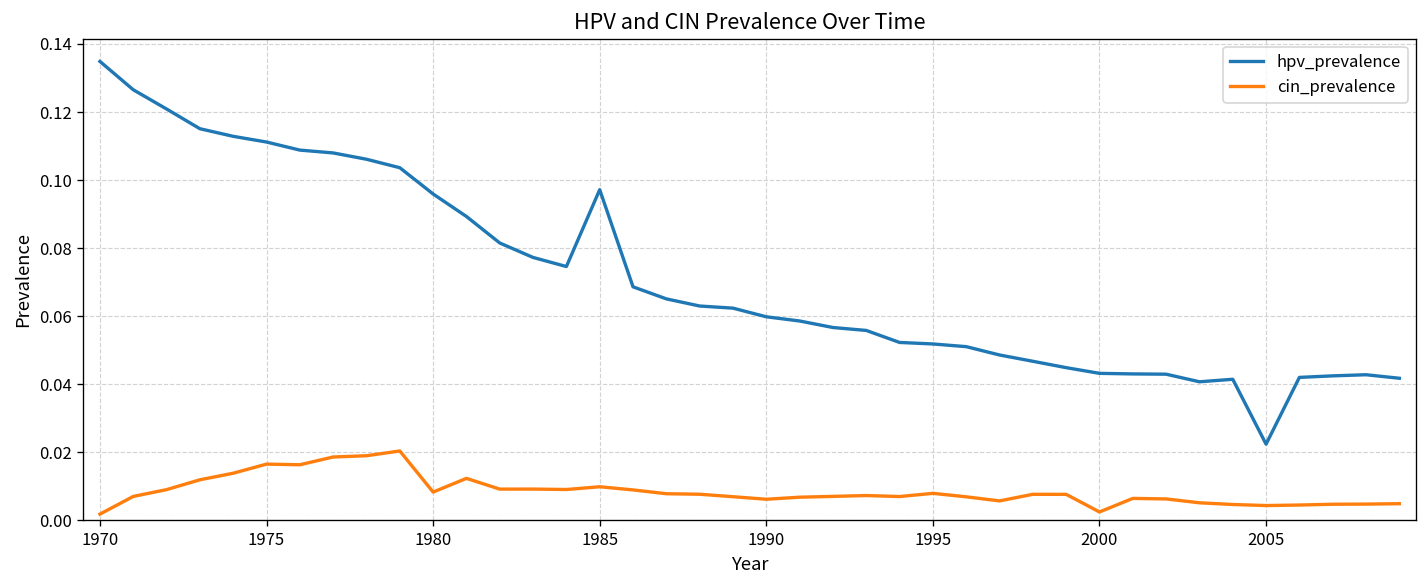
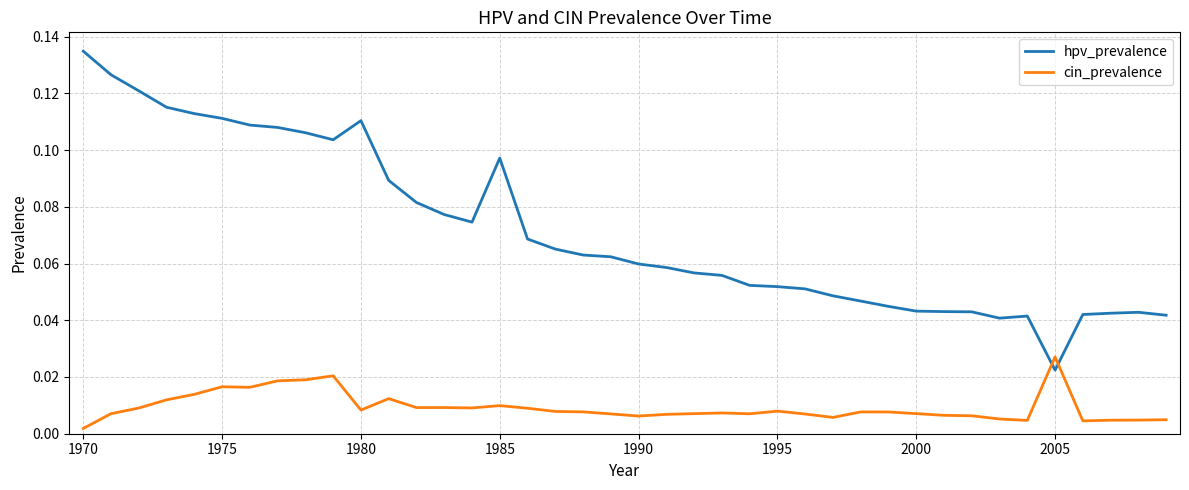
hpv_prevalence, 1980: 0.096 -> 0.110
cin_prevalence, 2000: 0.002 -> 0.007
cin_prevalence, 2005: 0.004 -> 0.027
